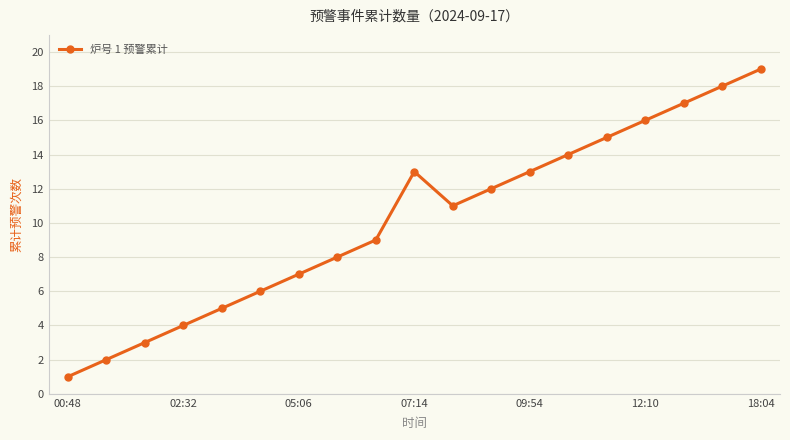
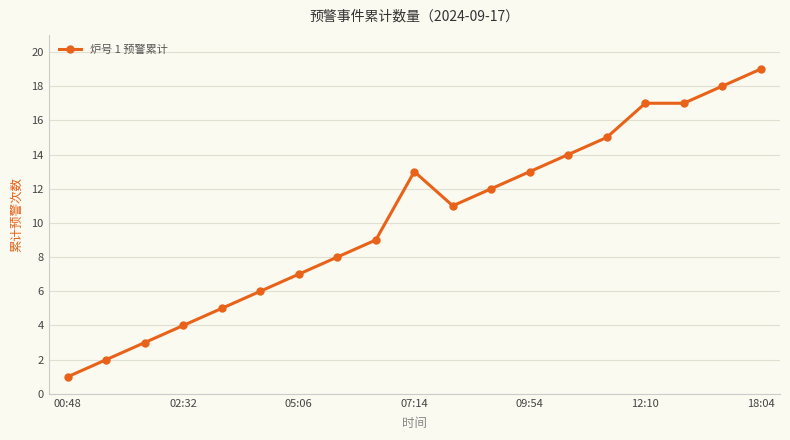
12:10: 16 -> 17
